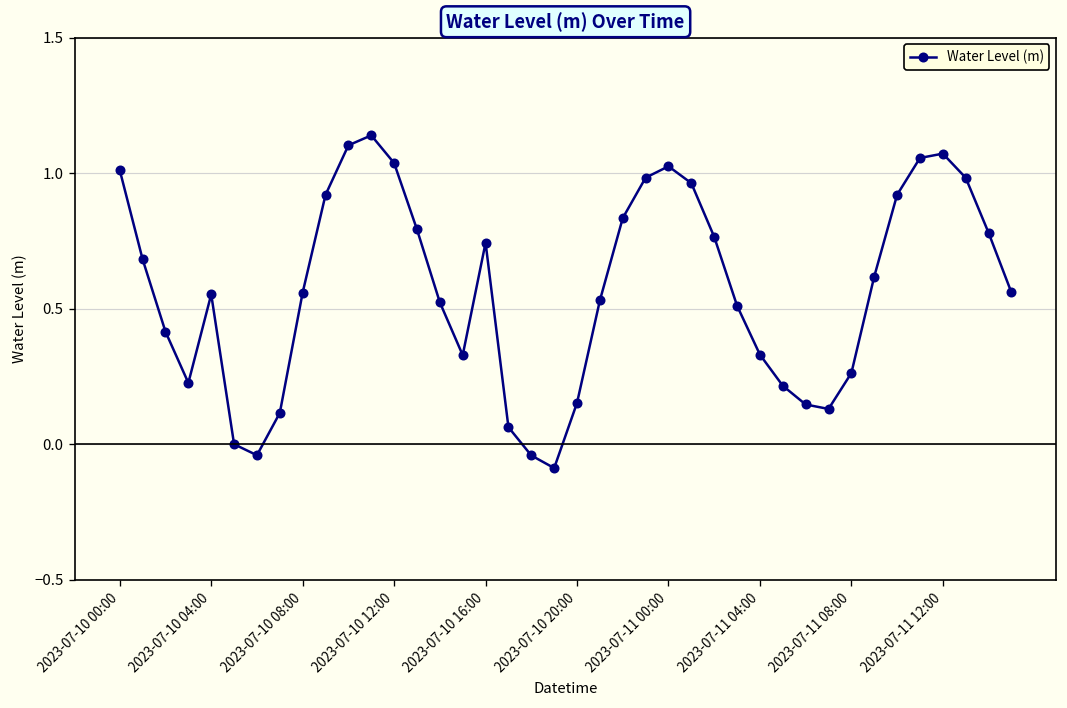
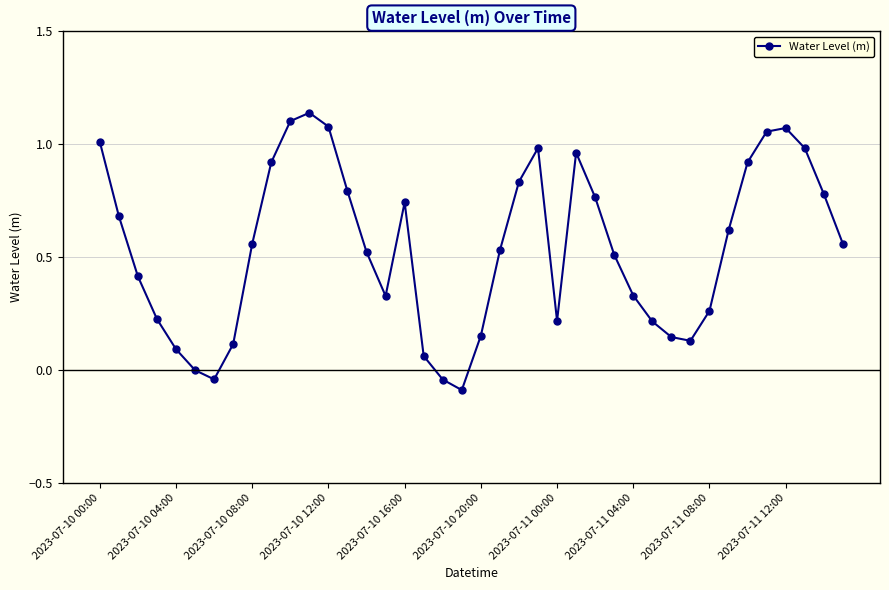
2023-07-10 04:00: 0.55 -> 0.09
2023-07-10 12:00: 1.04 -> 1.08
2023-07-11 00:00: 1.03 -> 0.22
